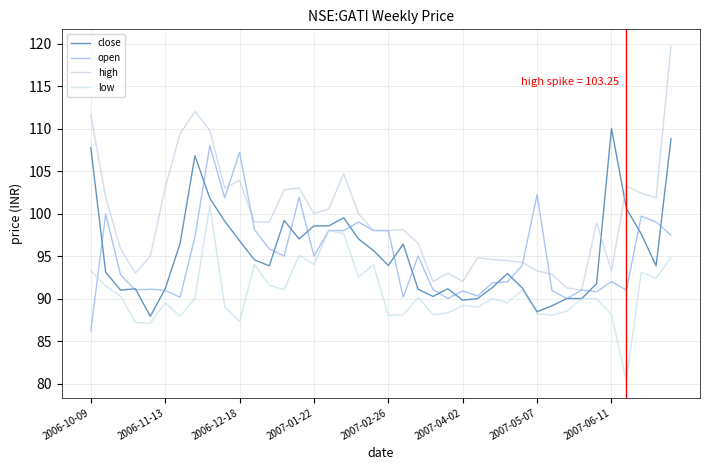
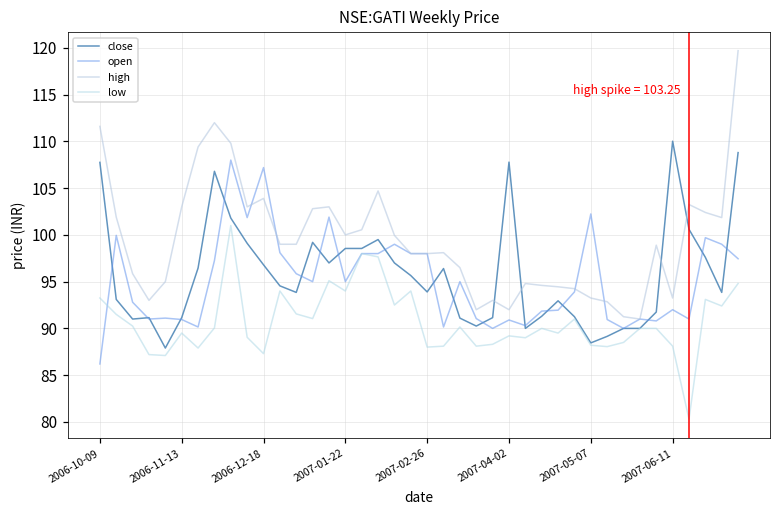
close, 2007-04-02: 90 -> 108
